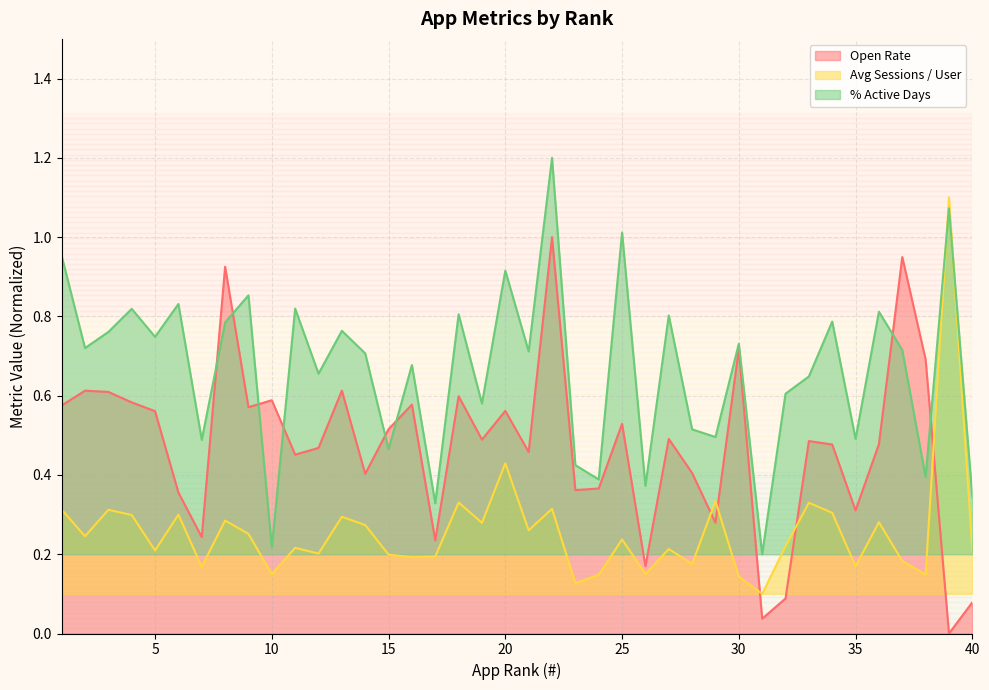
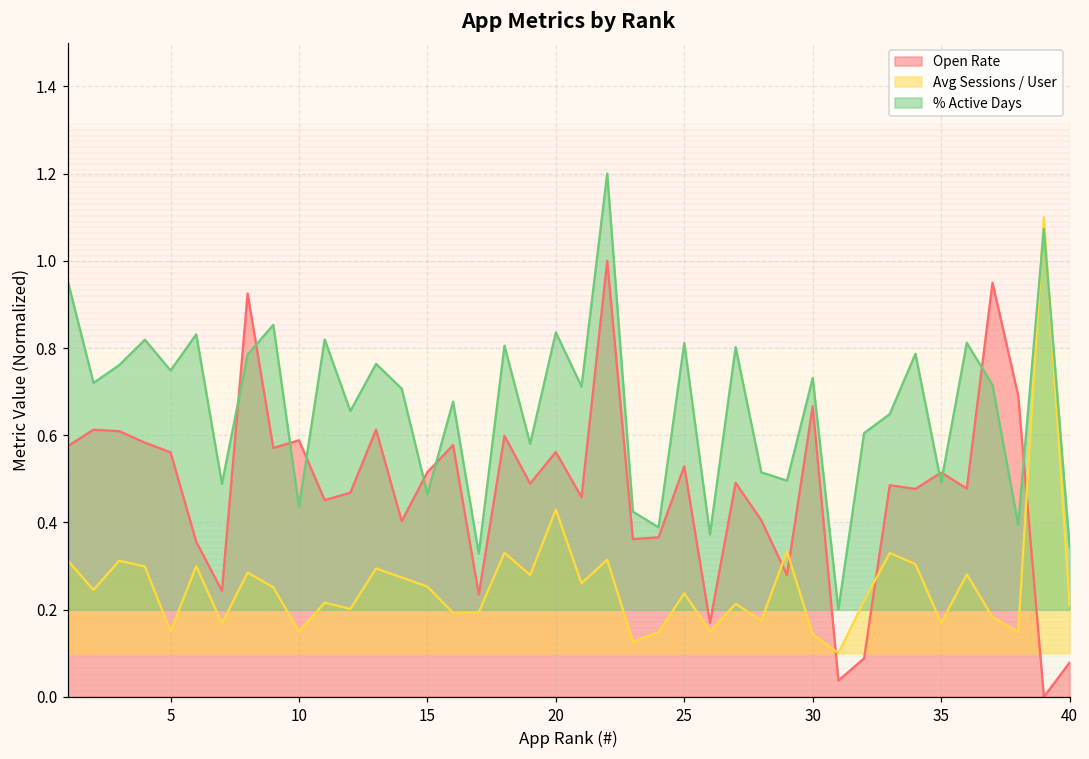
Avg Sessions / User, 5: 0.21 -> 0.15
% Active Days, 10: 0.22 -> 0.44
Avg Sessions / User, 15: 0.20 -> 0.25
% Active Days, 20: 0.92 -> 0.84
% Active Days, 25: 1.01 -> 0.81
Open Rate, 30: 0.72 -> 0.67
Open Rate, 35: 0.31 -> 0.51
